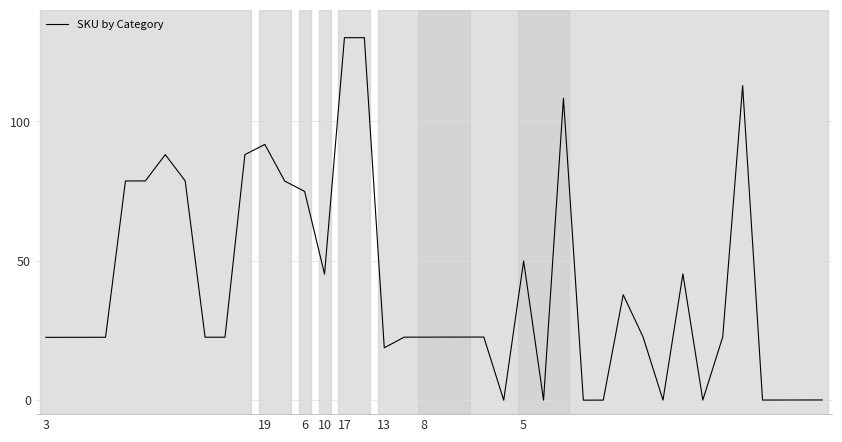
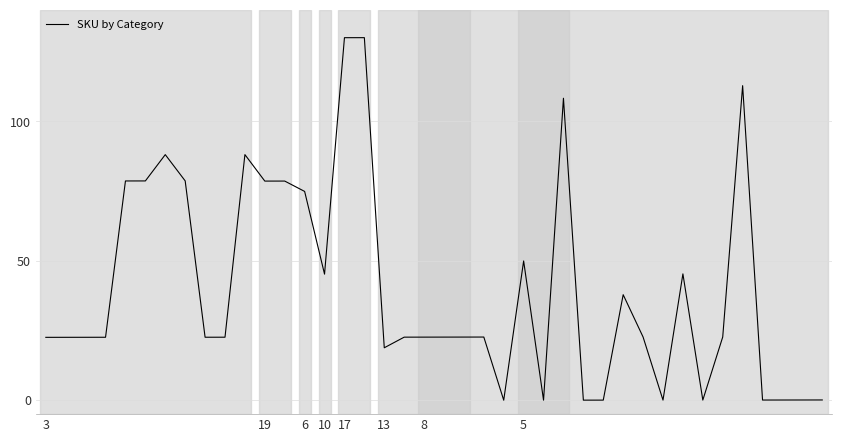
19: 92 -> 79
